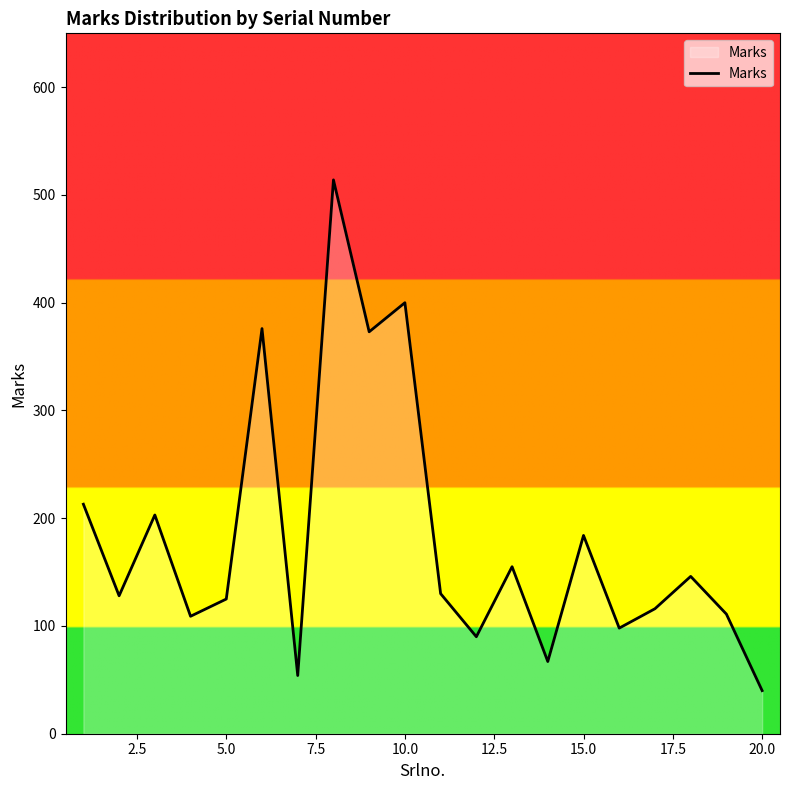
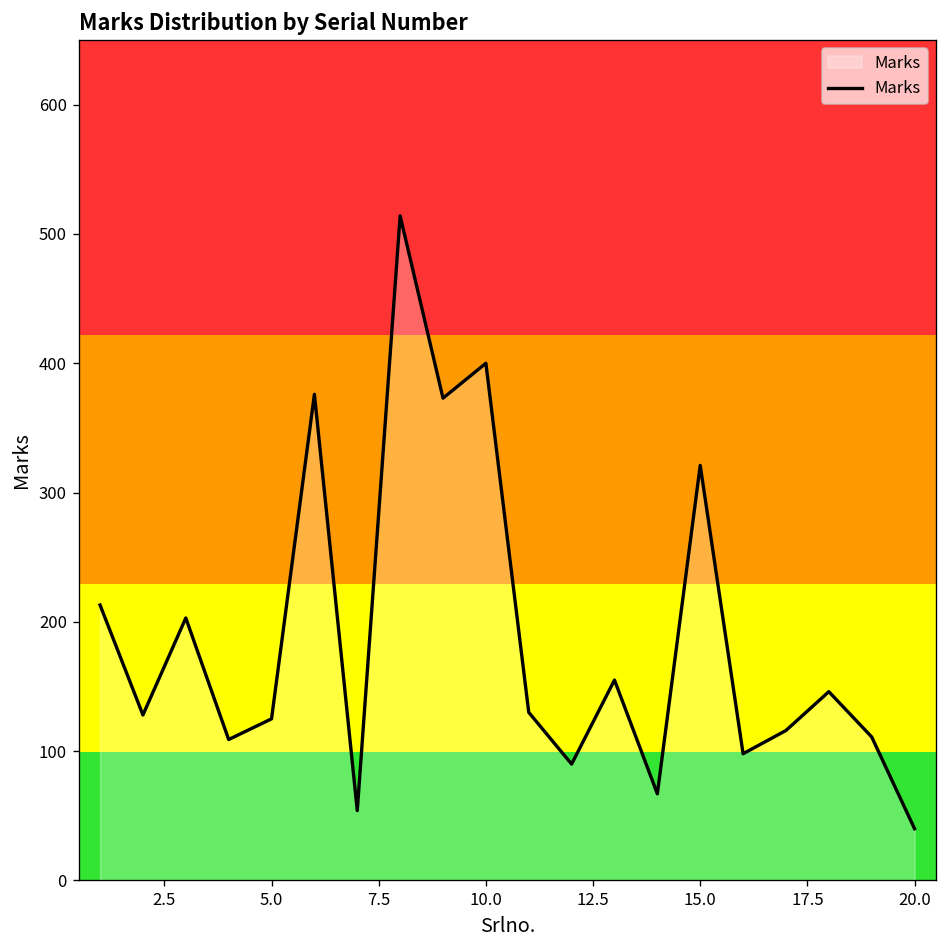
15.0: 184 -> 321
